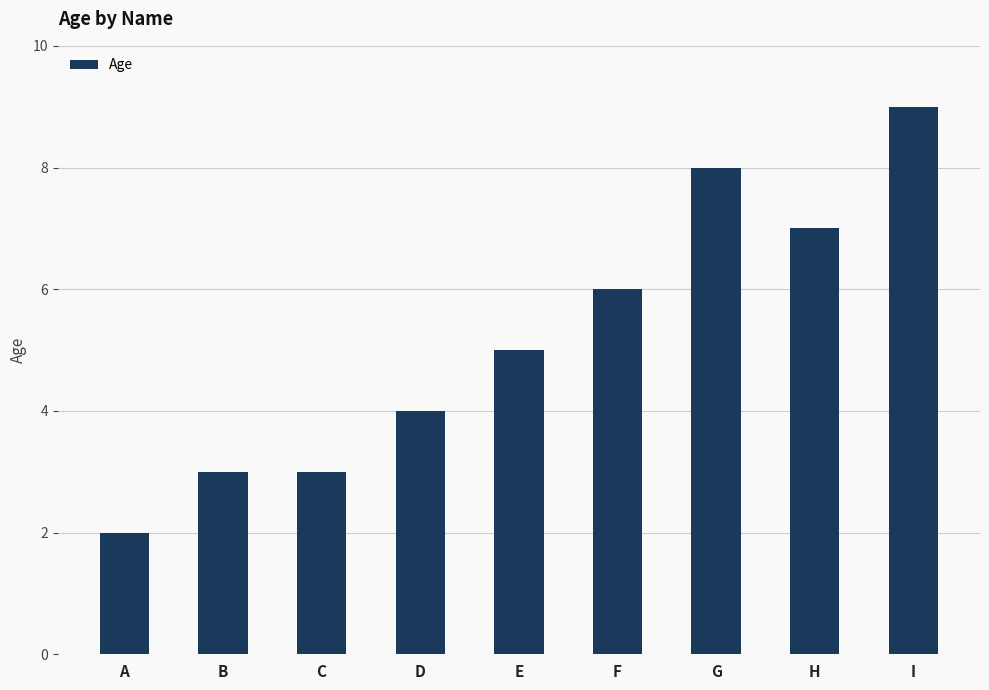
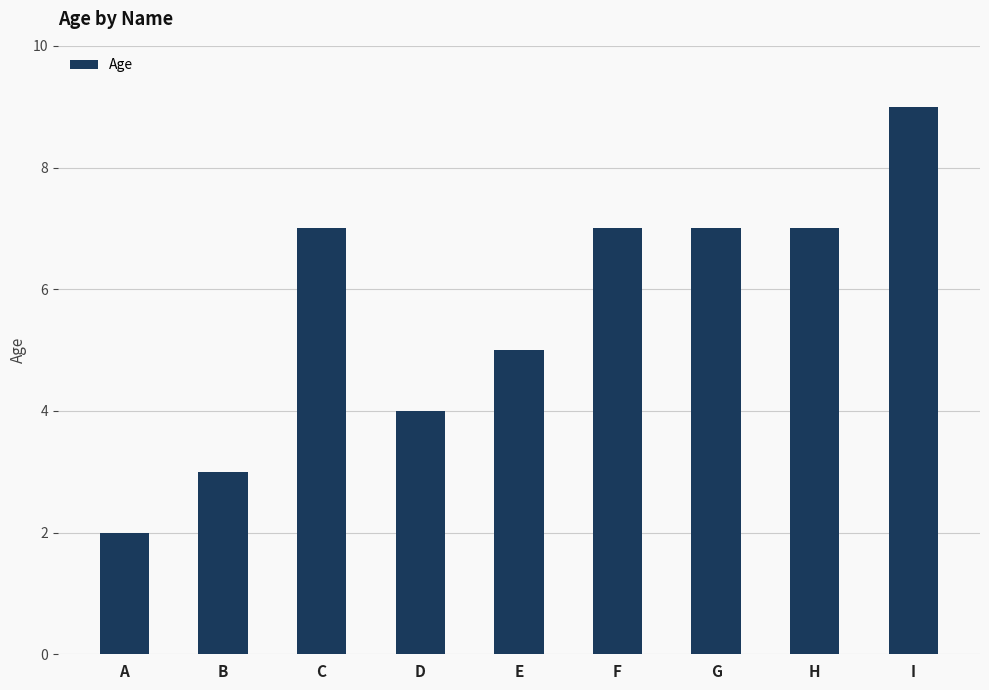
C: 3 -> 7
F: 6 -> 7
G: 8 -> 7
